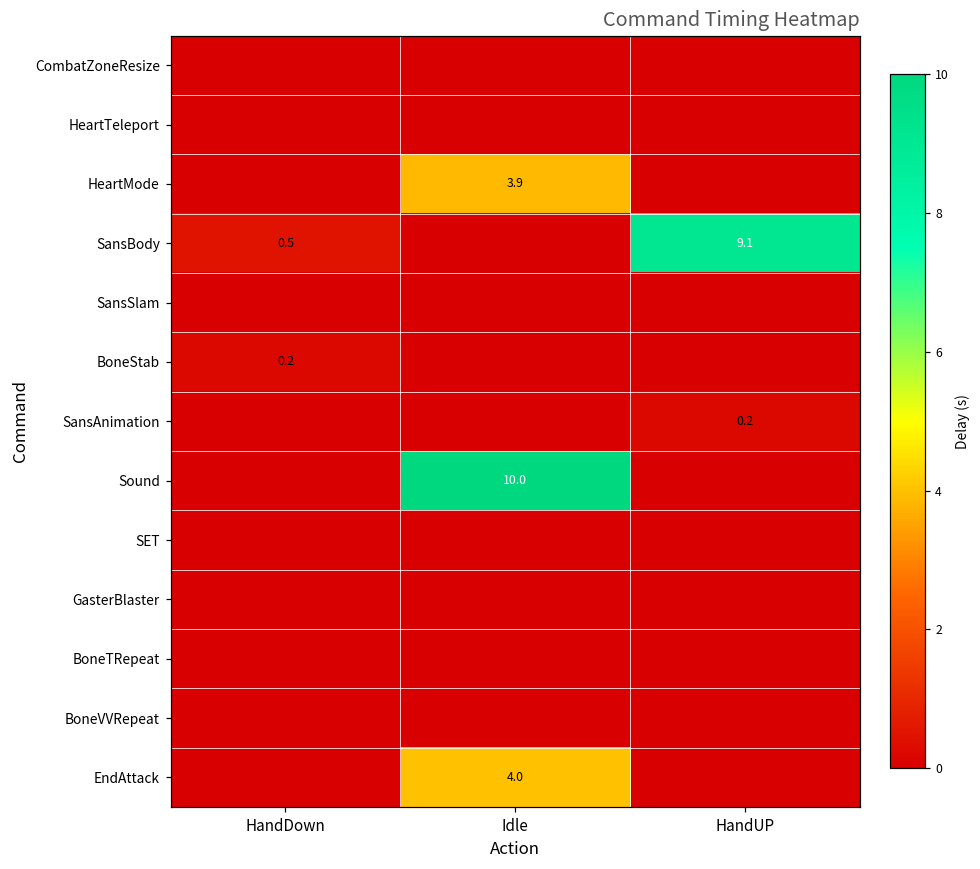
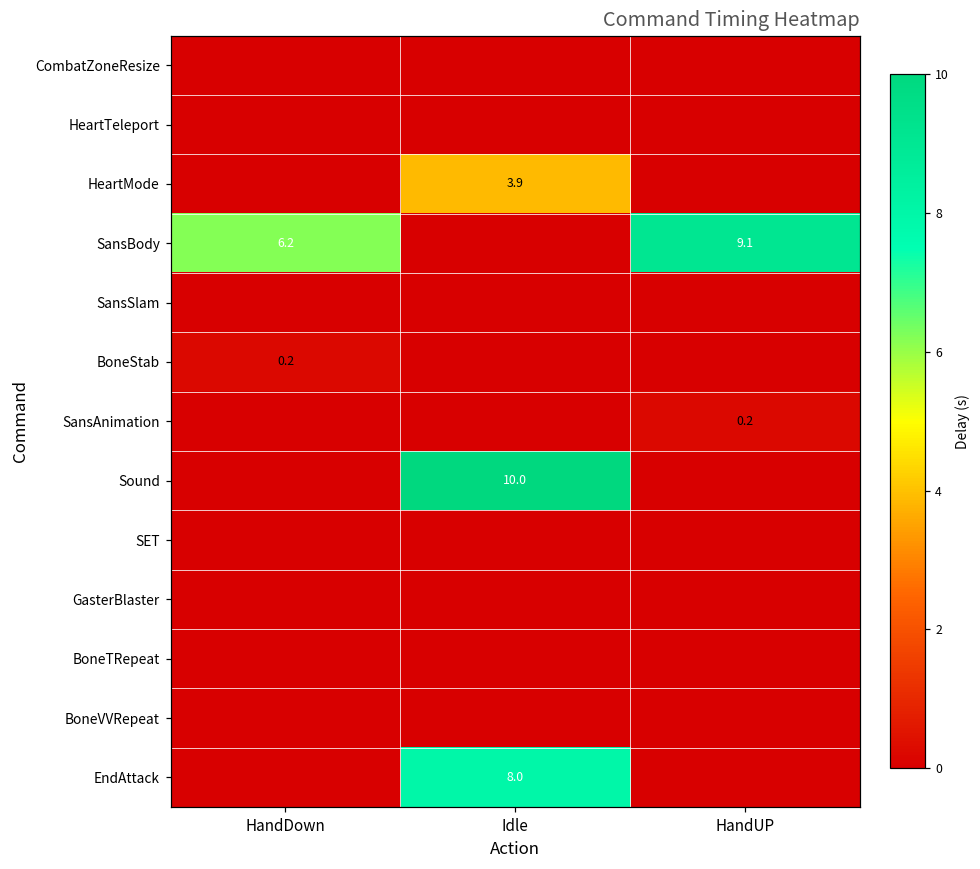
SansBody, HandDown: 0.5 -> 6.2
EndAttack, Idle: 4.0 -> 8.0
